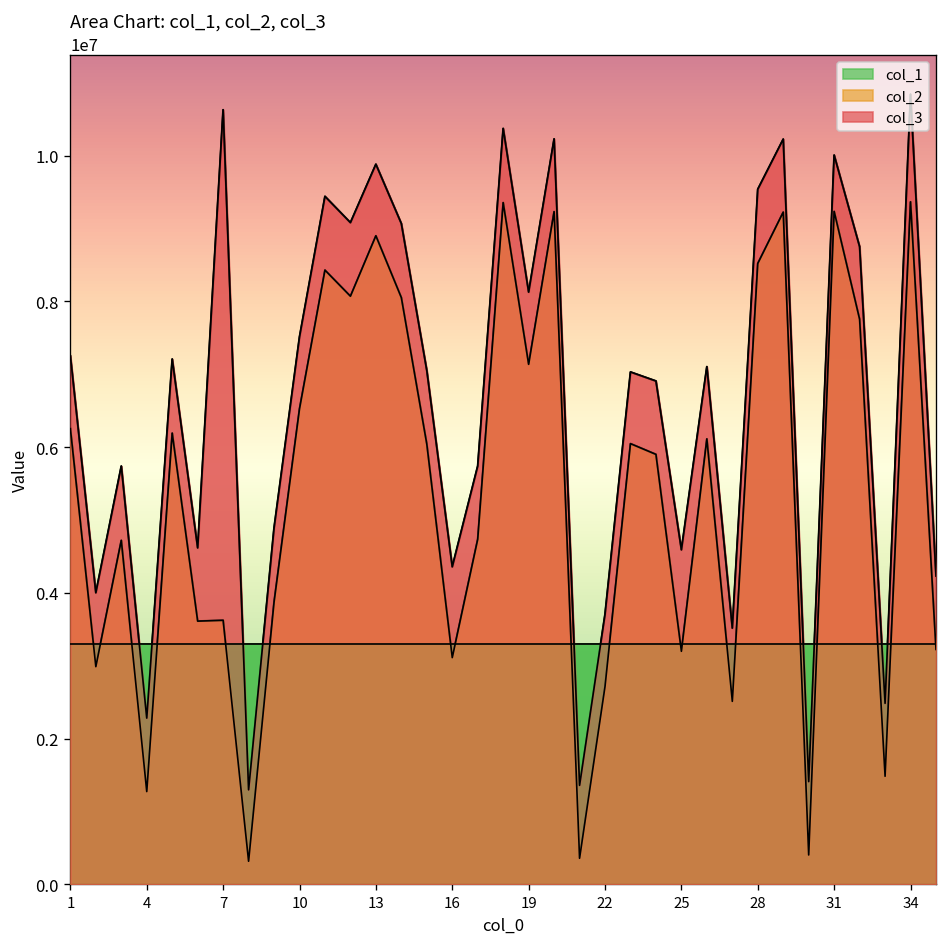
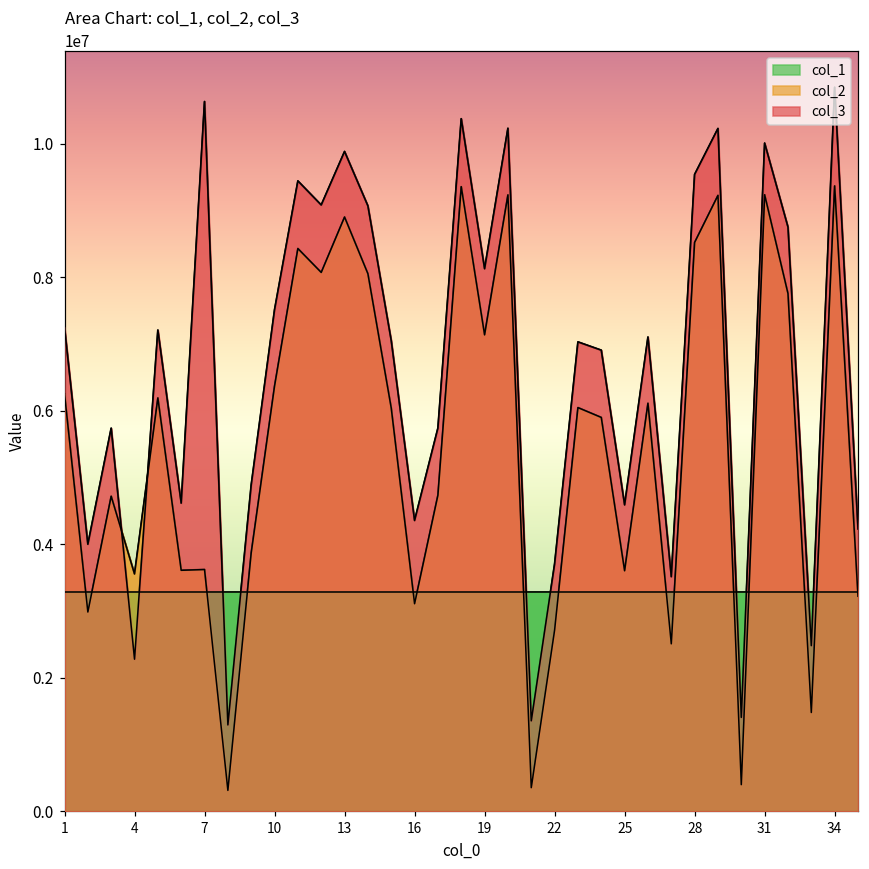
col_2, 4: 1300000 -> 3600000
col_2, 10: 6500000 -> 6400000
col_2, 25: 3200000 -> 3600000
